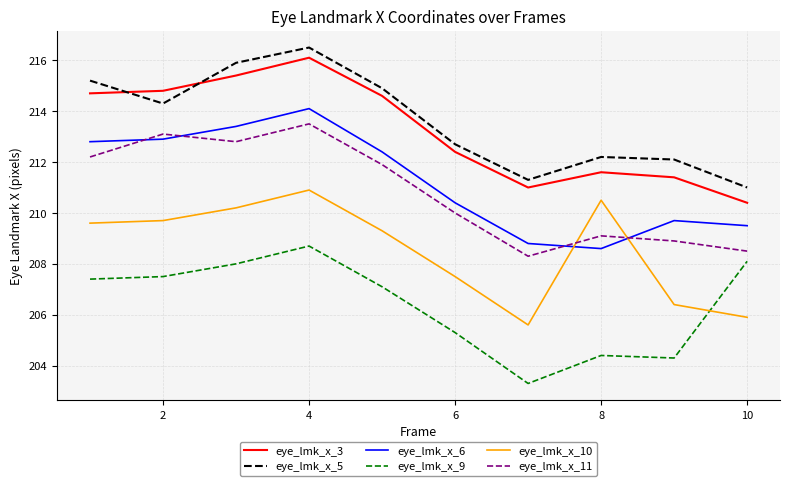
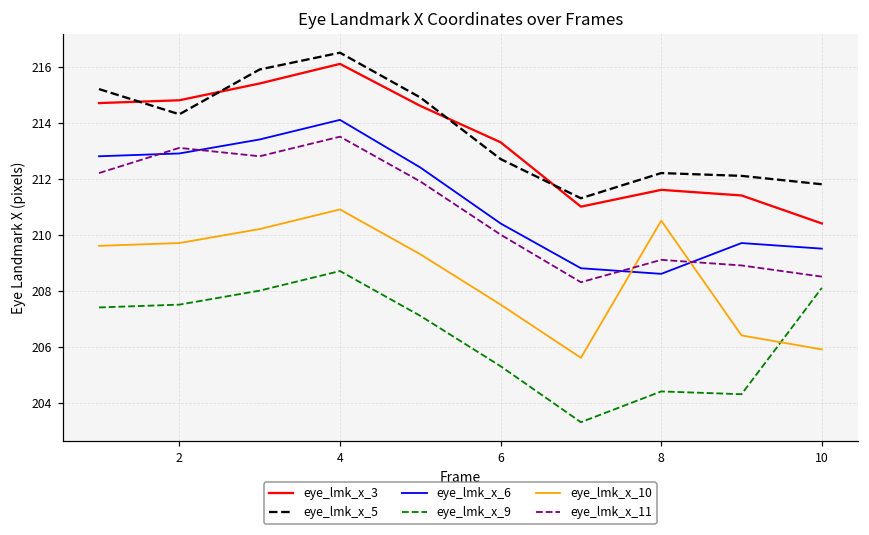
eye_lmk_x_3, 6: 212.4 -> 213.3
eye_lmk_x_5, 10: 211.0 -> 211.8
